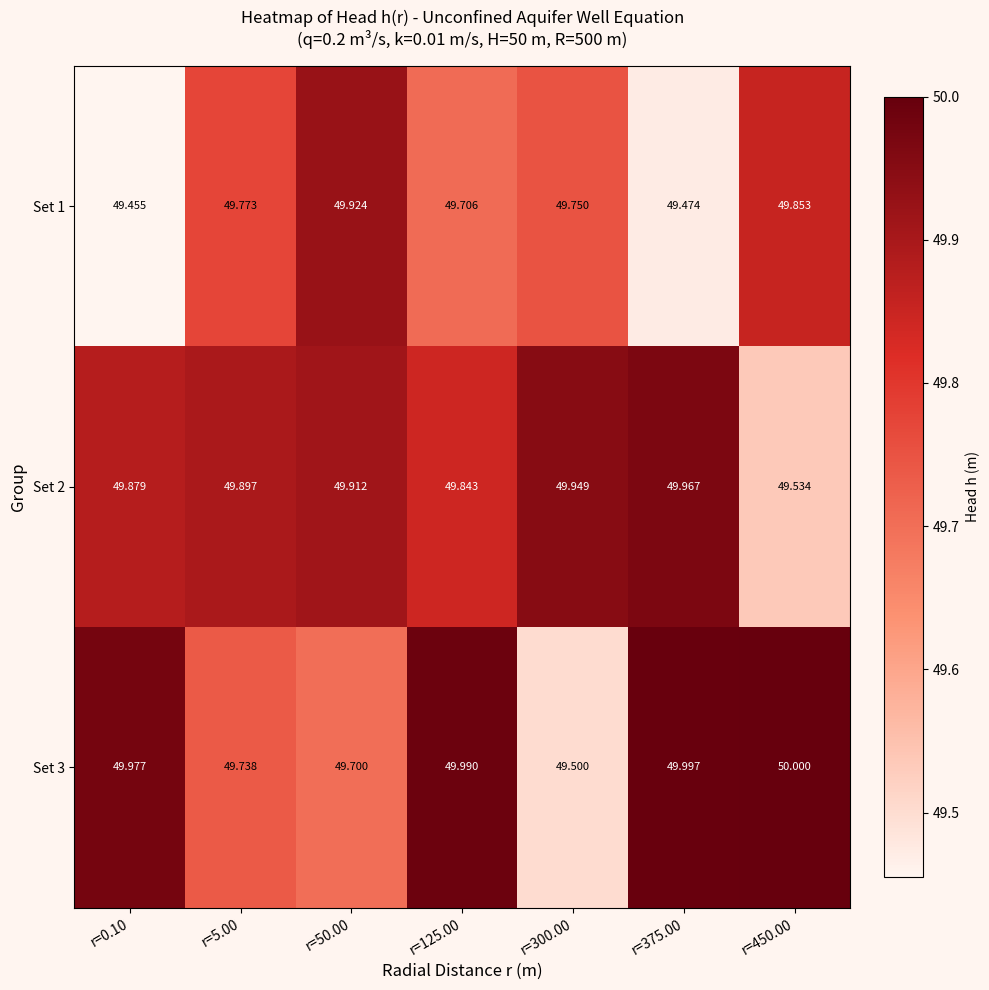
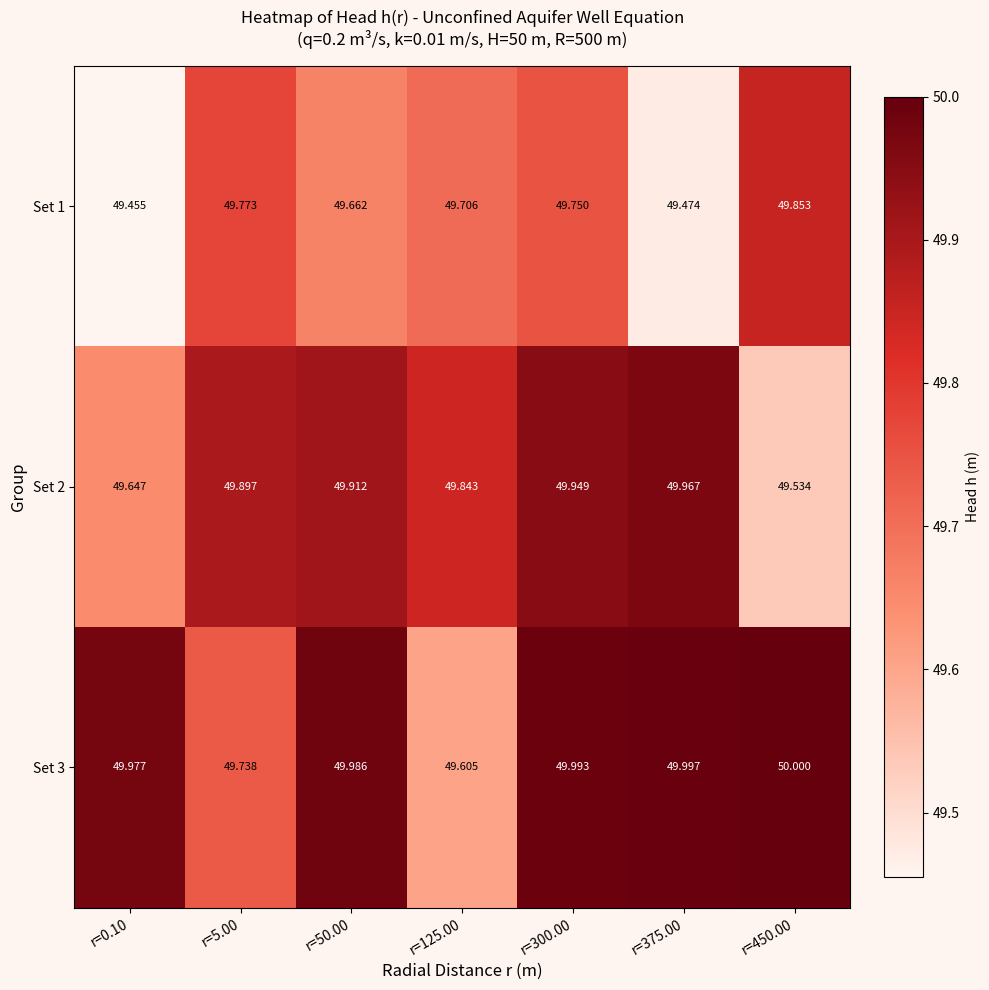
Set 1, r=50.00: 49.924 -> 49.662
Set 2, r=0.10: 49.879 -> 49.647
Set 3, r=50.00: 49.700 -> 49.986
Set 3, r=125.00: 49.990 -> 49.605
Set 3, r=300.00: 49.500 -> 49.993
